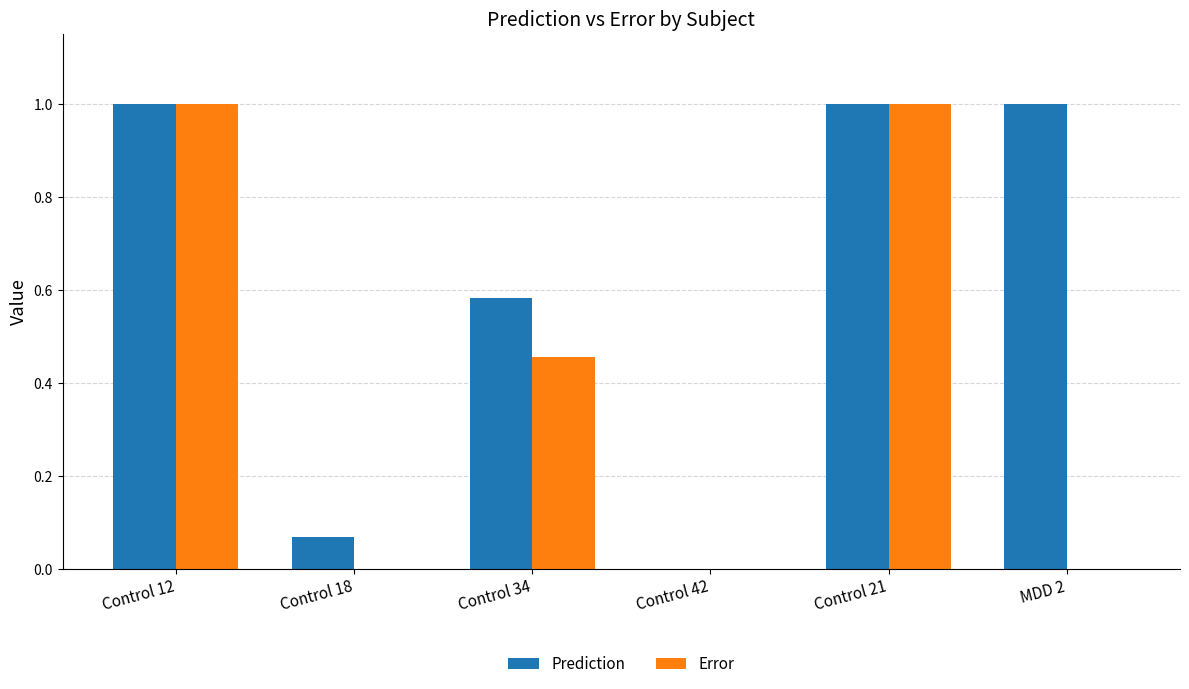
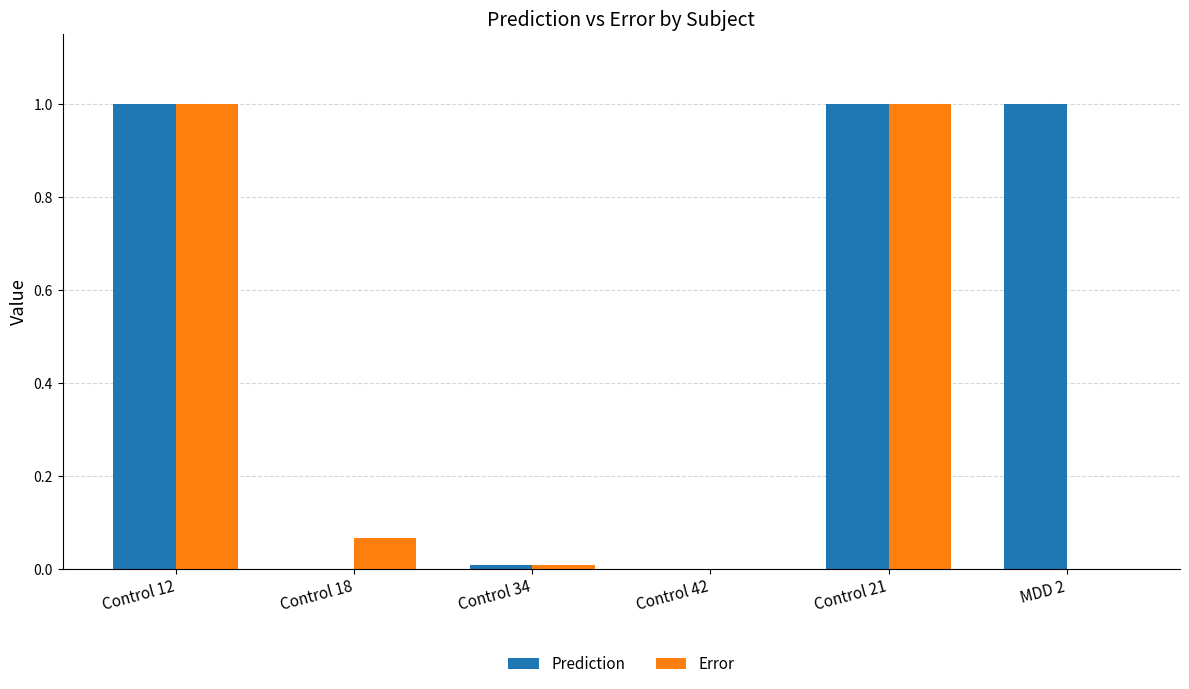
Prediction, Control 18: 0.07 -> 0.00
Error, Control 18: 0.00 -> 0.07
Prediction, Control 34: 0.58 -> 0.01
Error, Control 34: 0.46 -> 0.01
